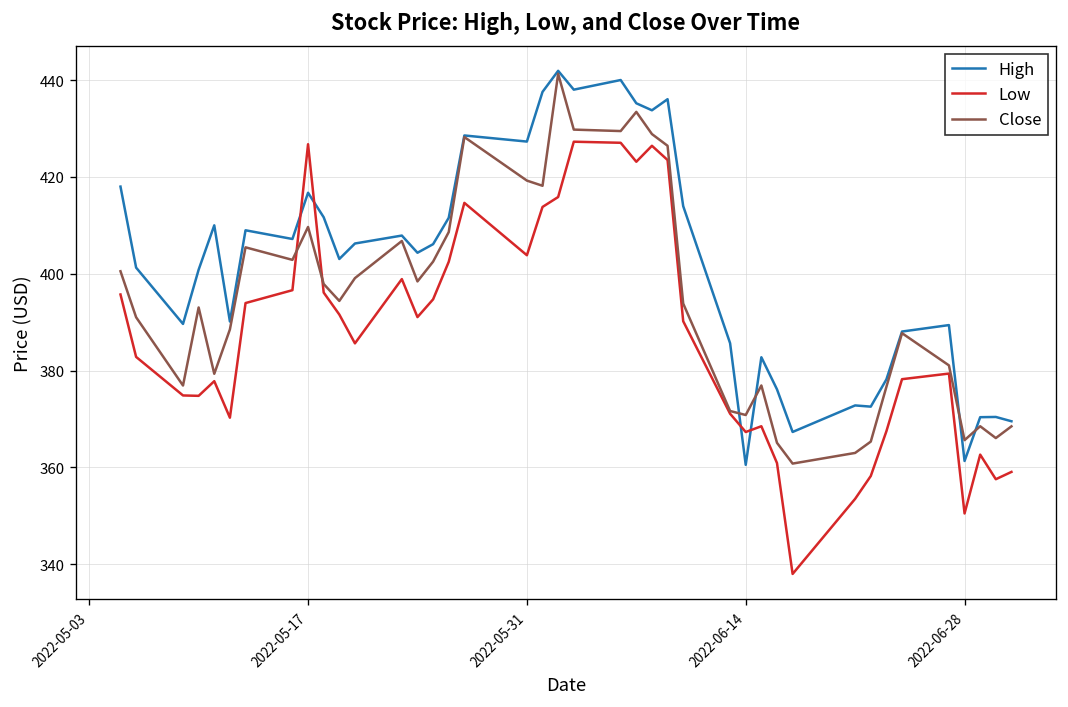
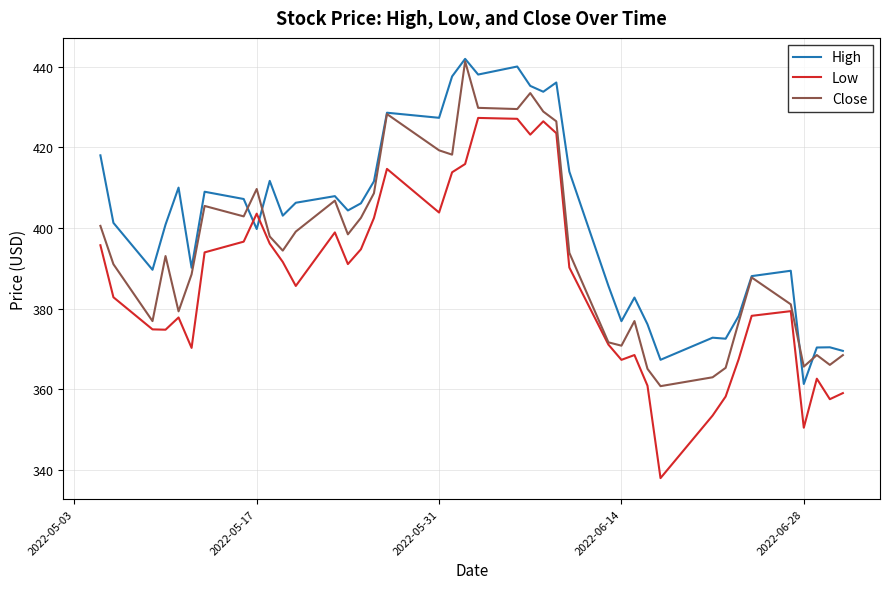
High, 2022-05-17: 417 -> 400
Low, 2022-05-17: 427 -> 404
High, 2022-06-14: 361 -> 377
